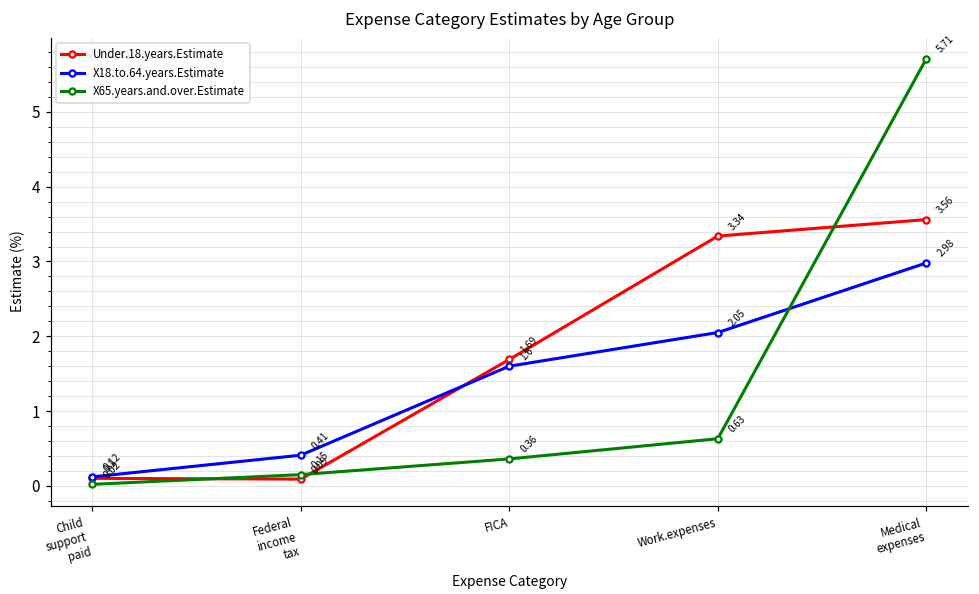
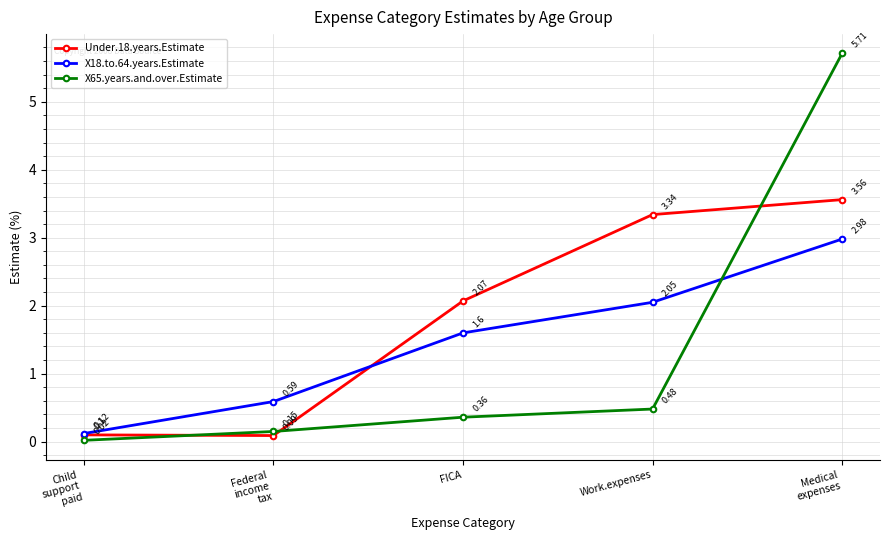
X18.to.64.years.Estimate, Federal income tax: 0.41 -> 0.59
Under.18.years.Estimate, FICA: 1.69 -> 2.07
X65.years.and.over.Estimate, Work.expenses: 0.63 -> 0.48
